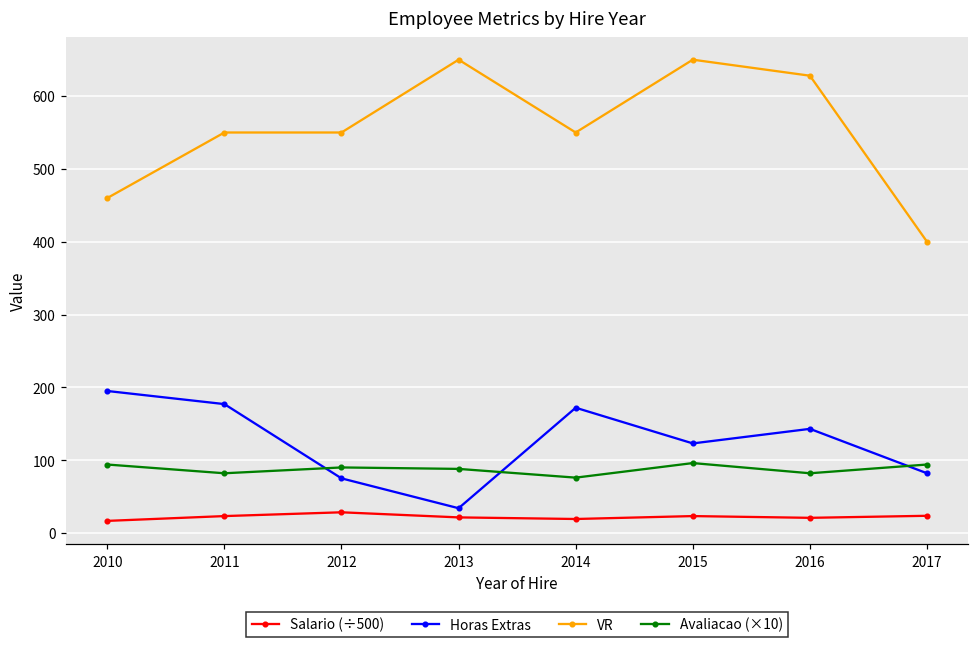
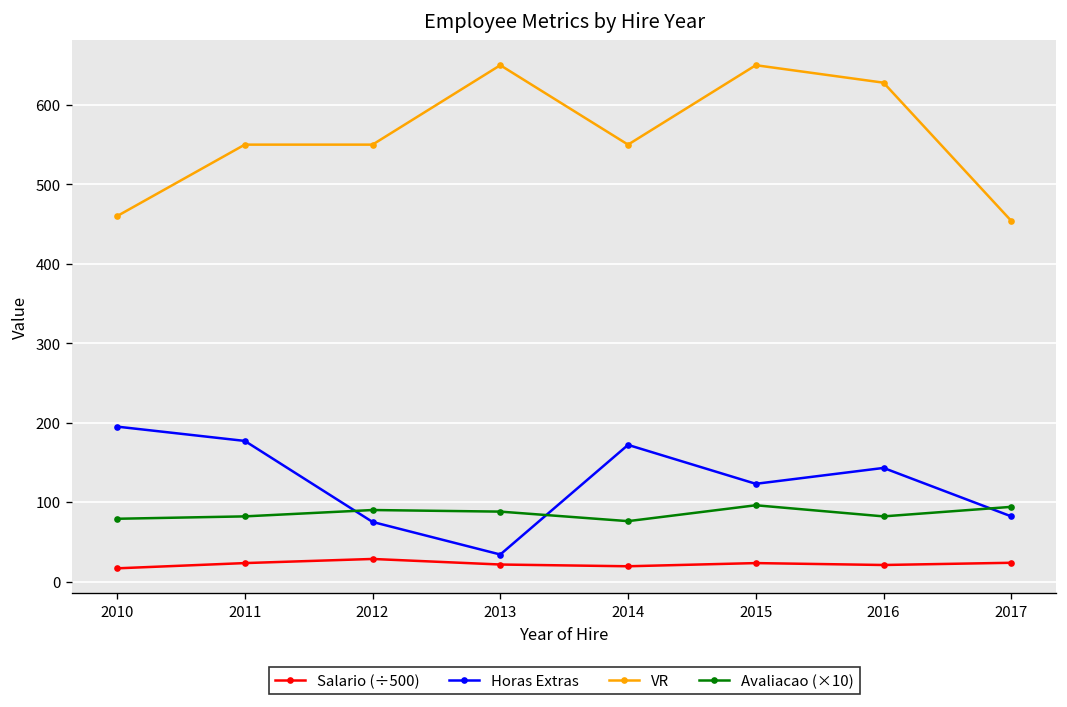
Avaliacao (×10), 2010: 90 -> 80
VR, 2017: 400 -> 450
